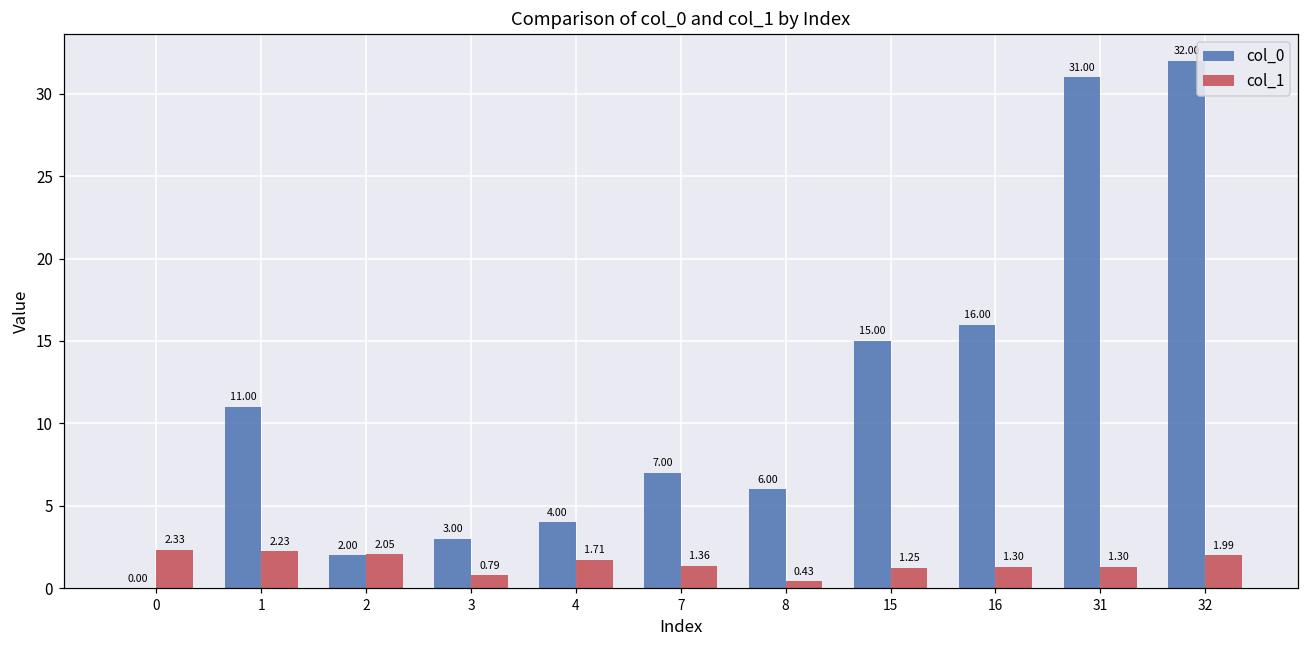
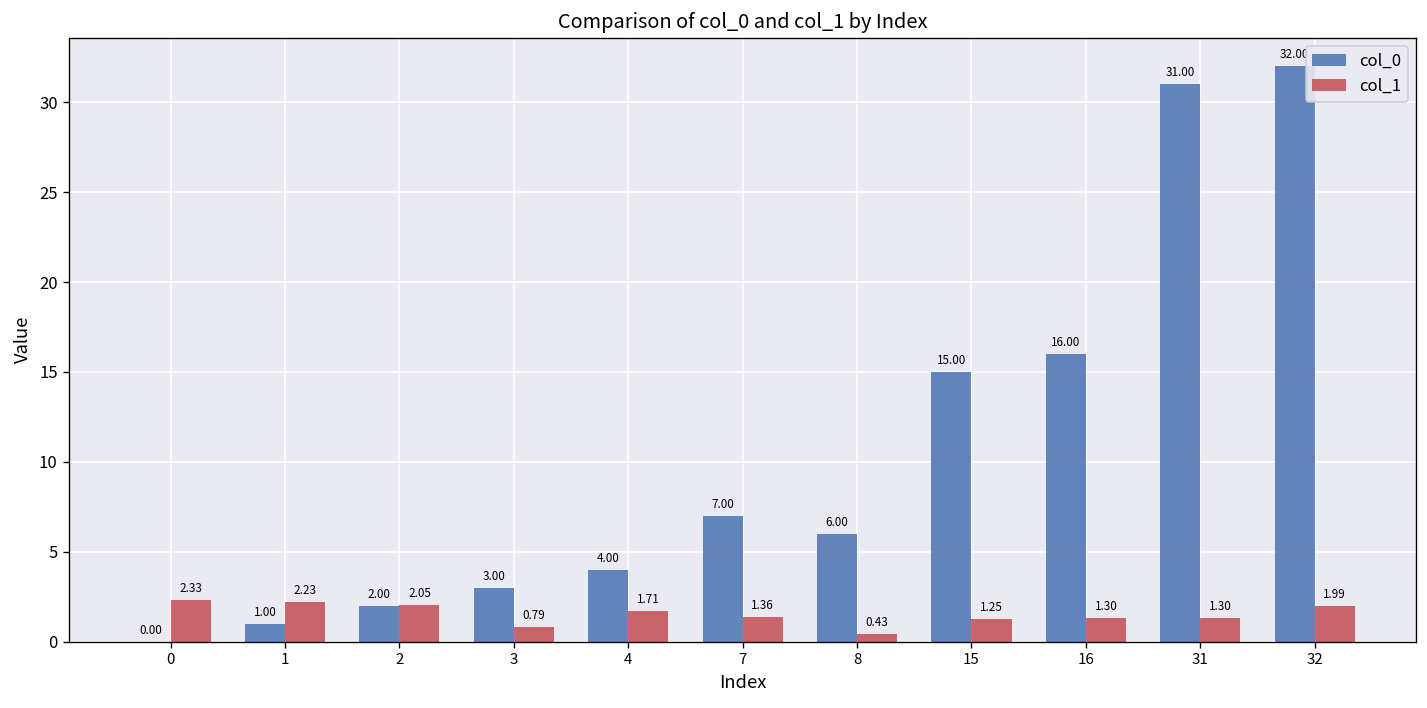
col_0, 1: 11.00 -> 1.00
